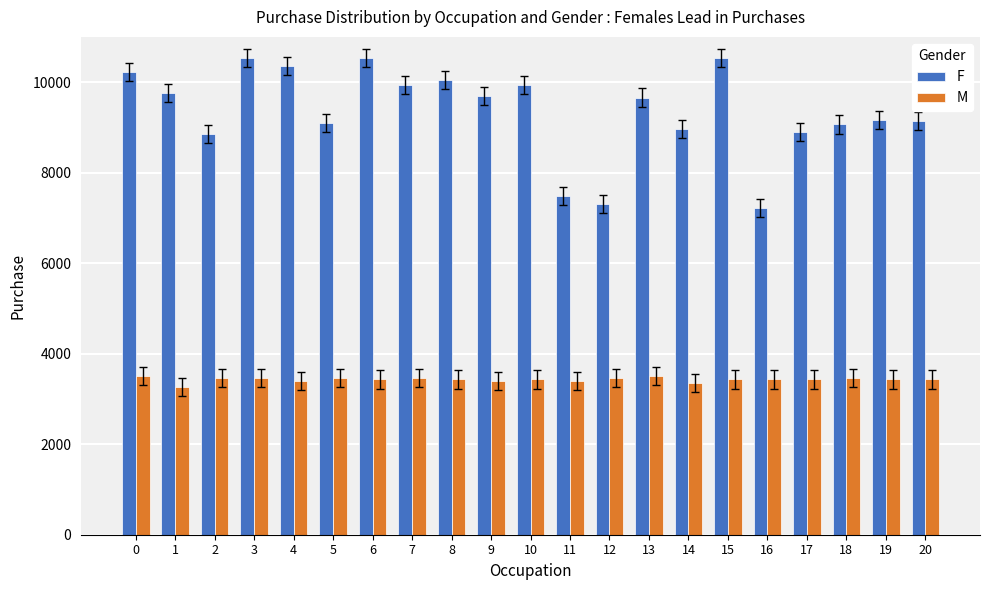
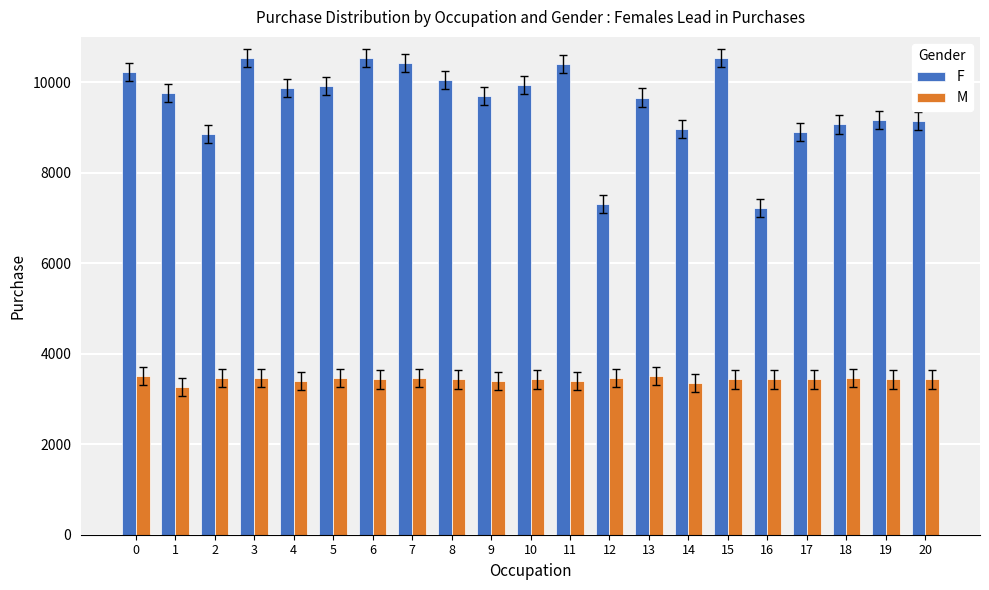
F, 4: 10400 -> 9900
F, 5: 9100 -> 9900
F, 7: 9900 -> 10400
F, 11: 7500 -> 10400
